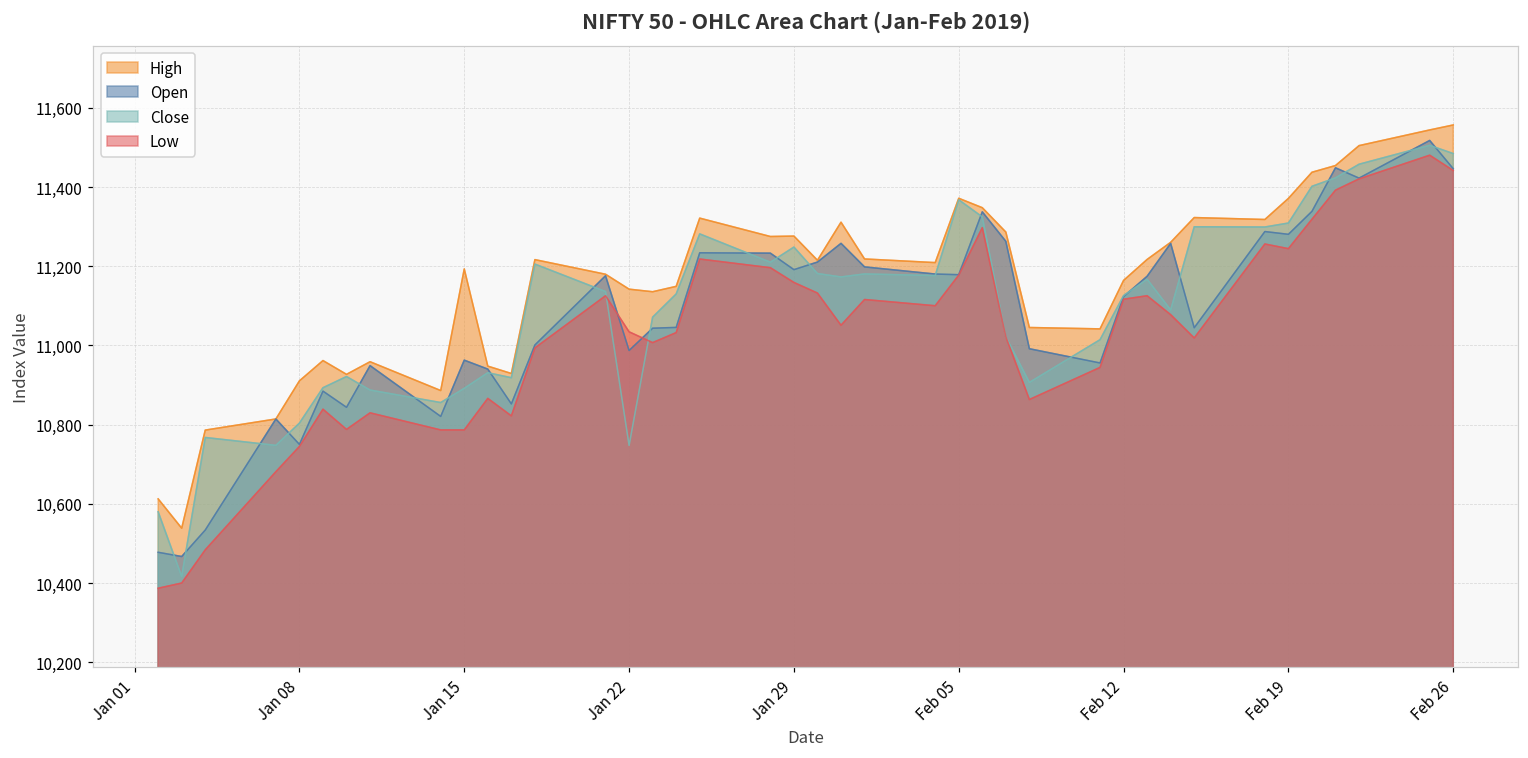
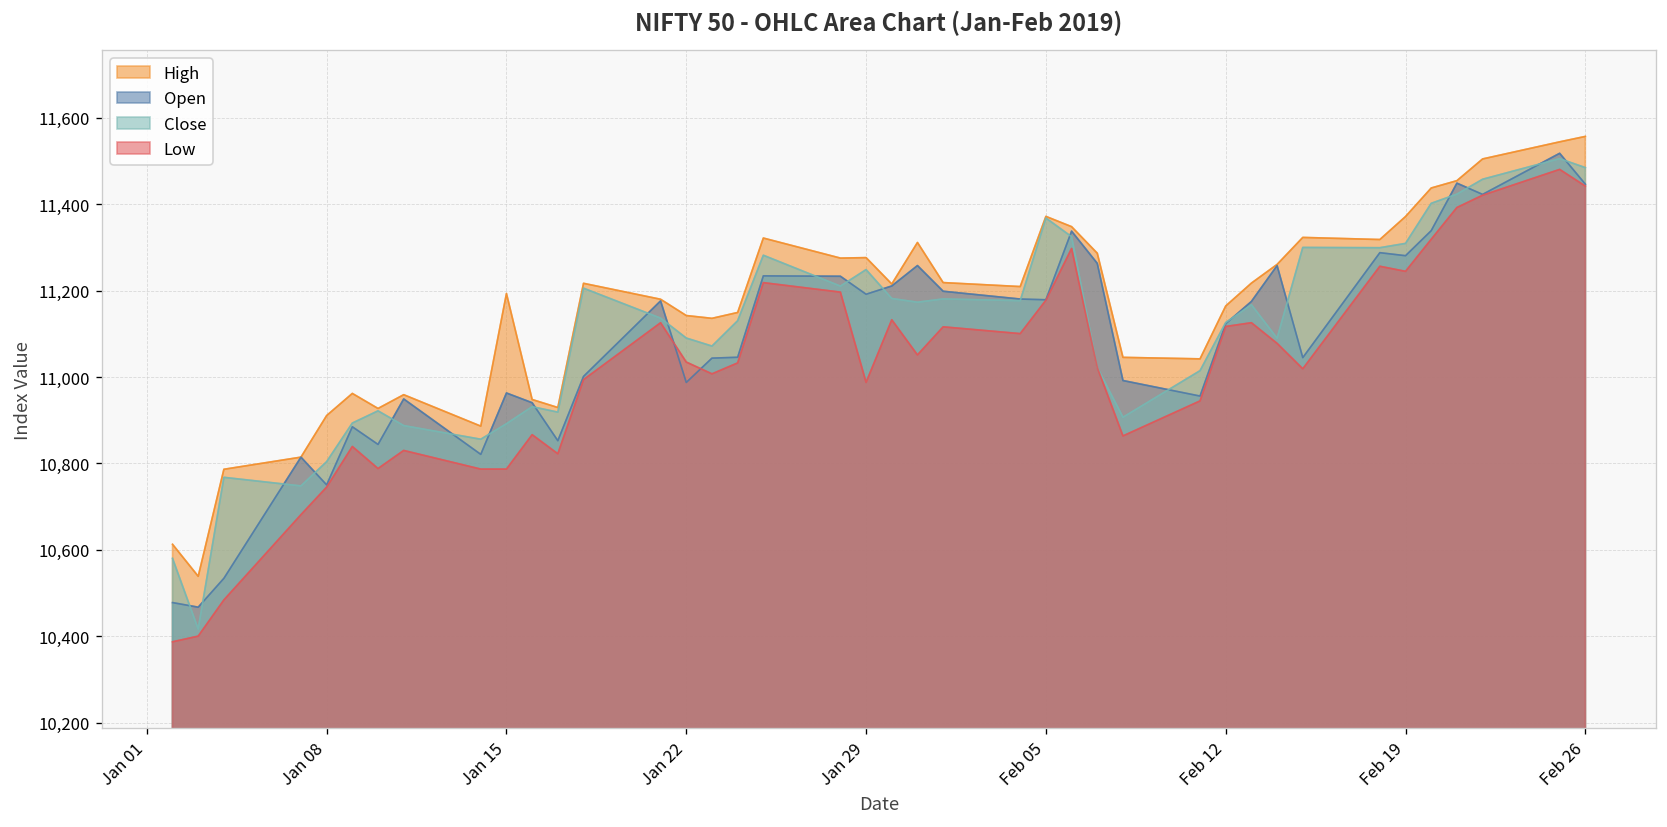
Close, Jan 22: 10,750 -> 11,090
Low, Jan 29: 11,160 -> 10,990
